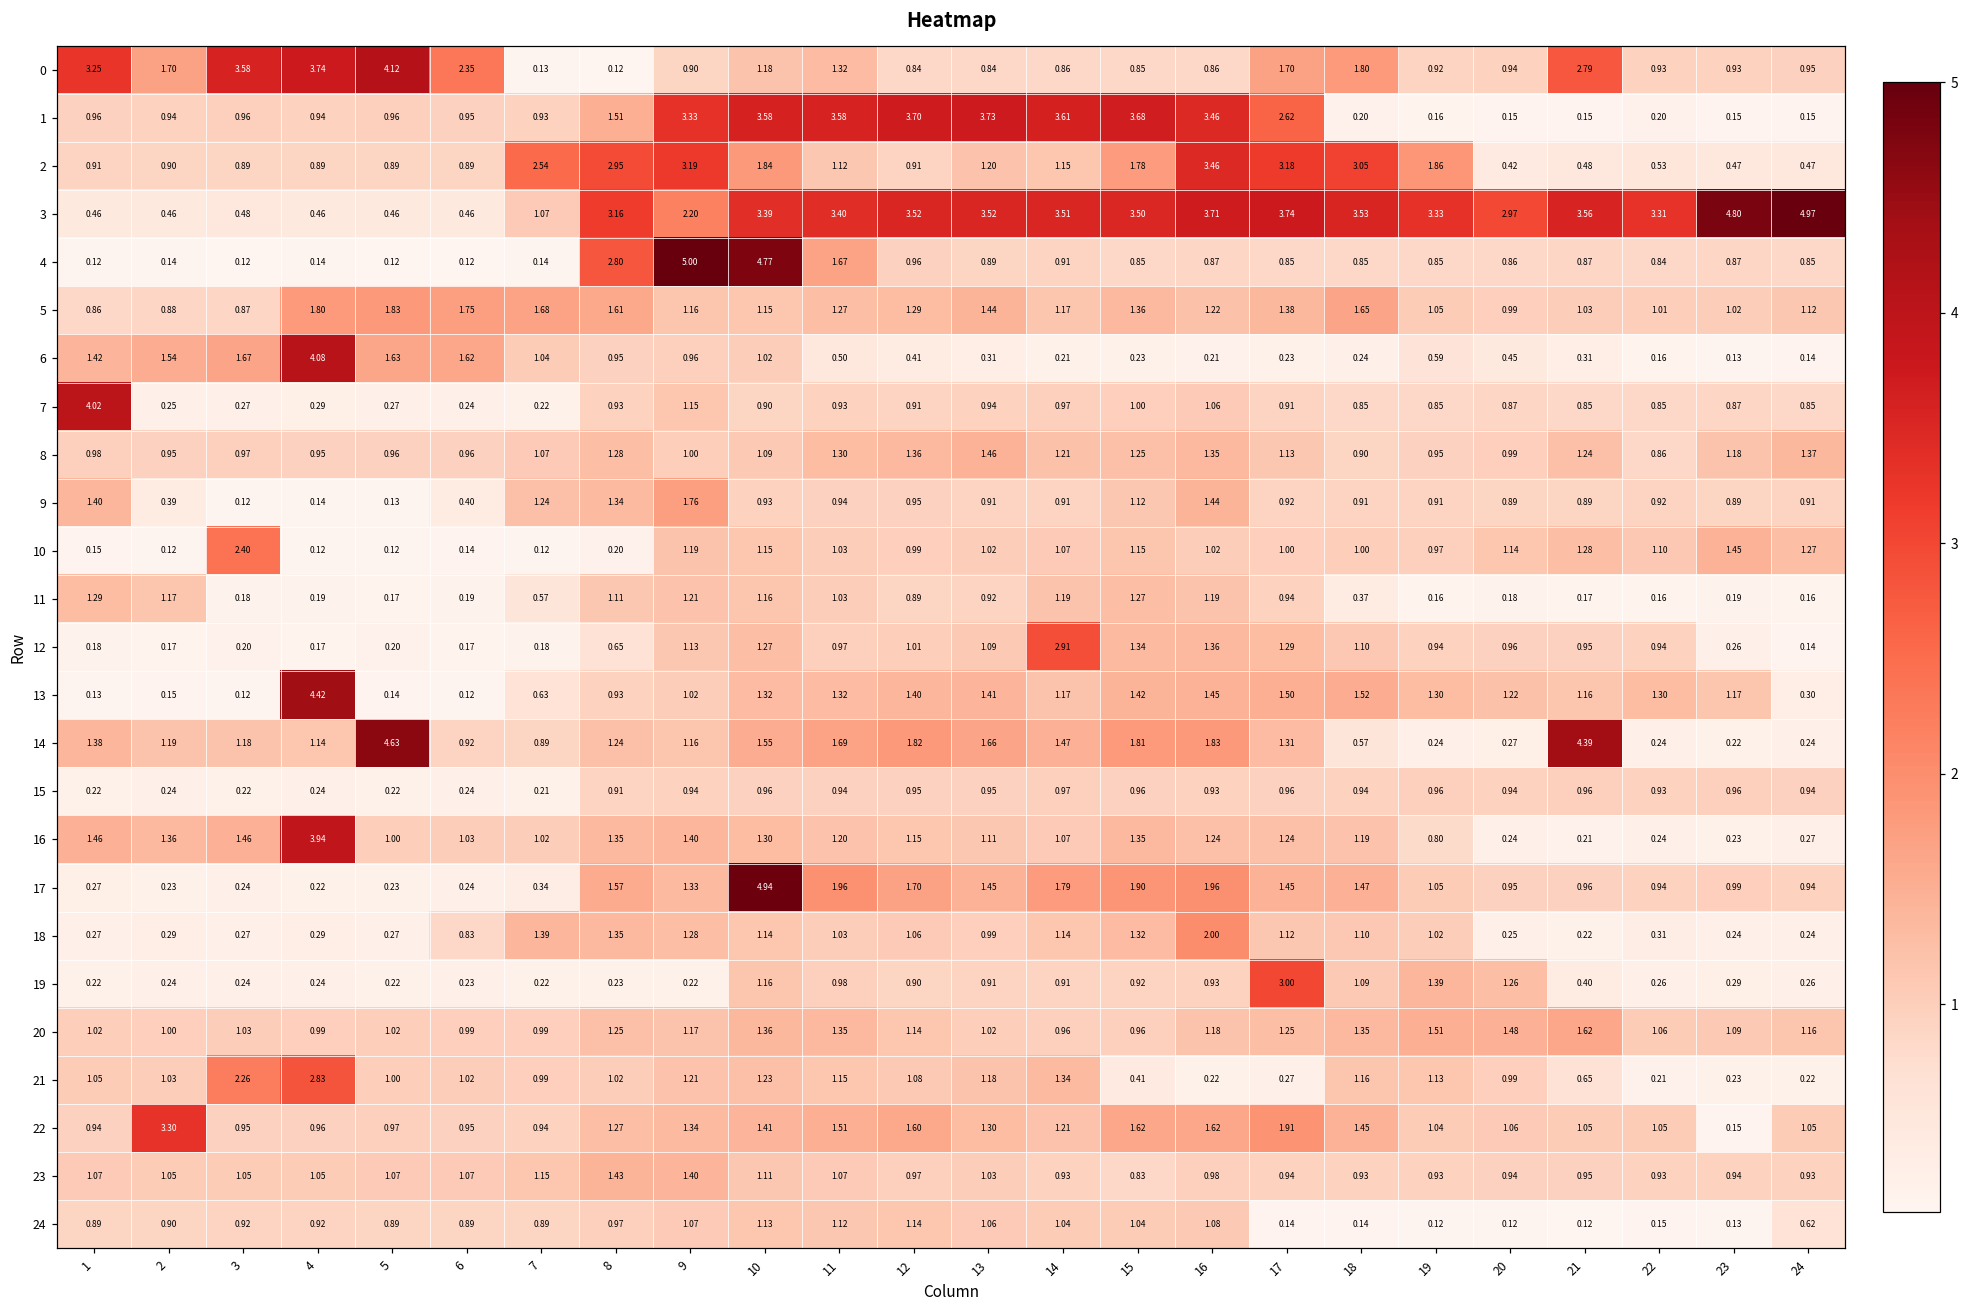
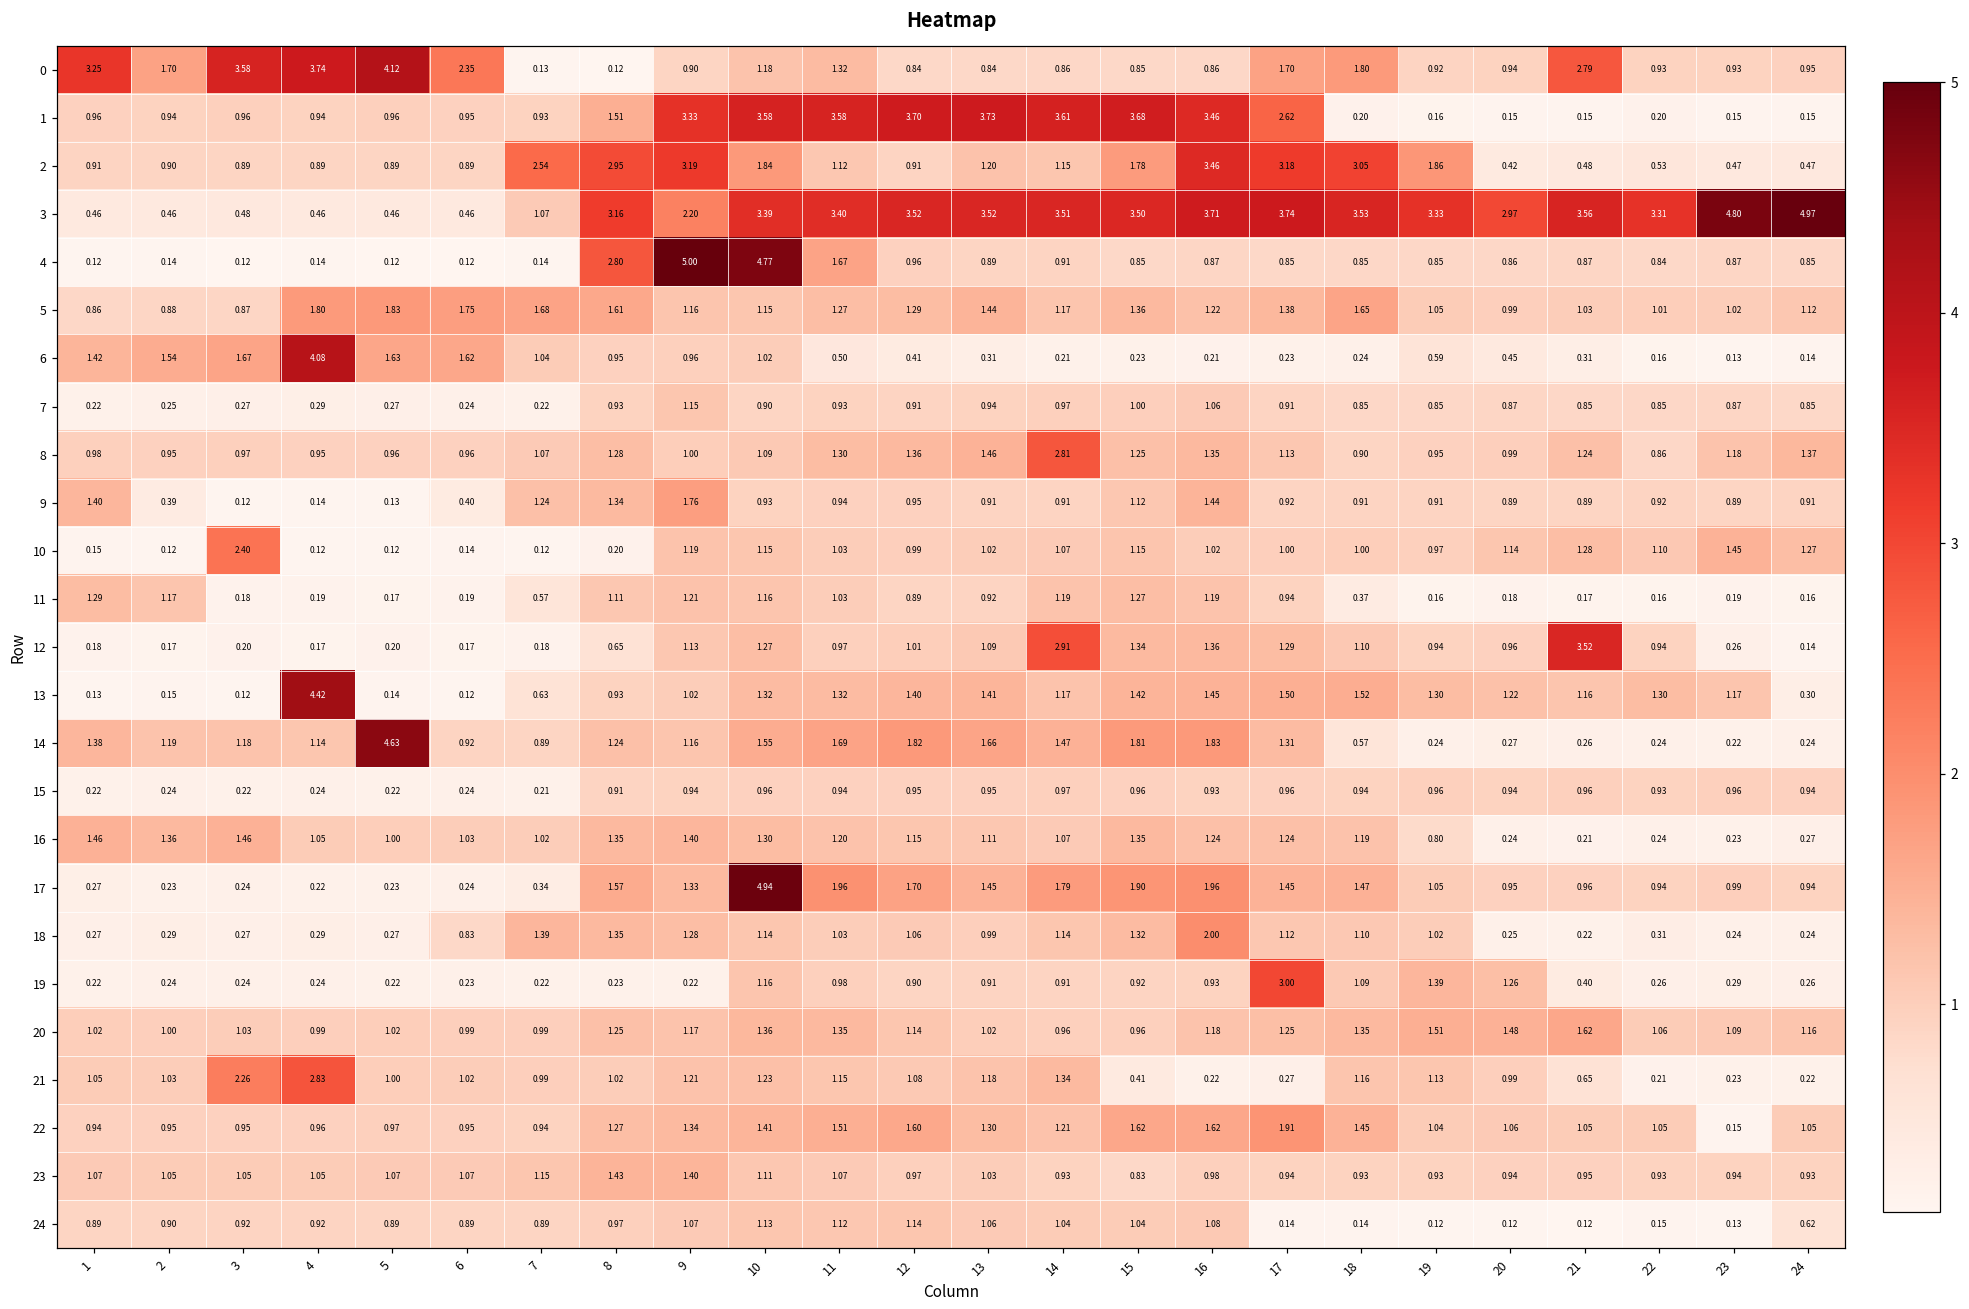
7, 1: 4.02 -> 0.22
8, 14: 1.21 -> 2.81
12, 21: 0.95 -> 3.52
14, 21: 4.39 -> 0.26
16, 4: 3.94 -> 1.05
22, 2: 3.30 -> 0.95
